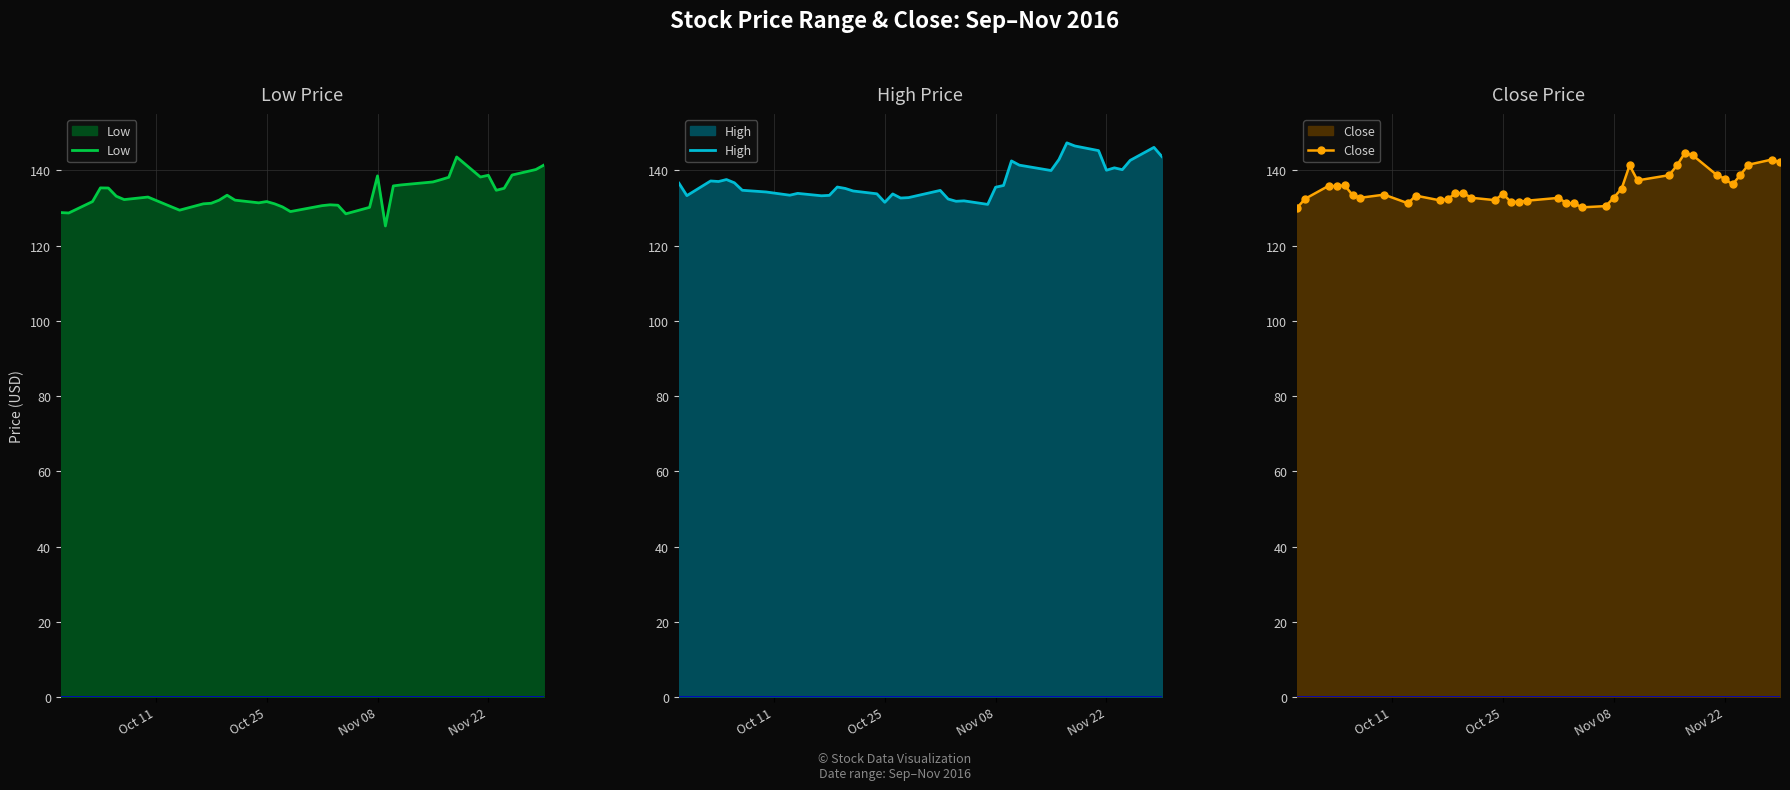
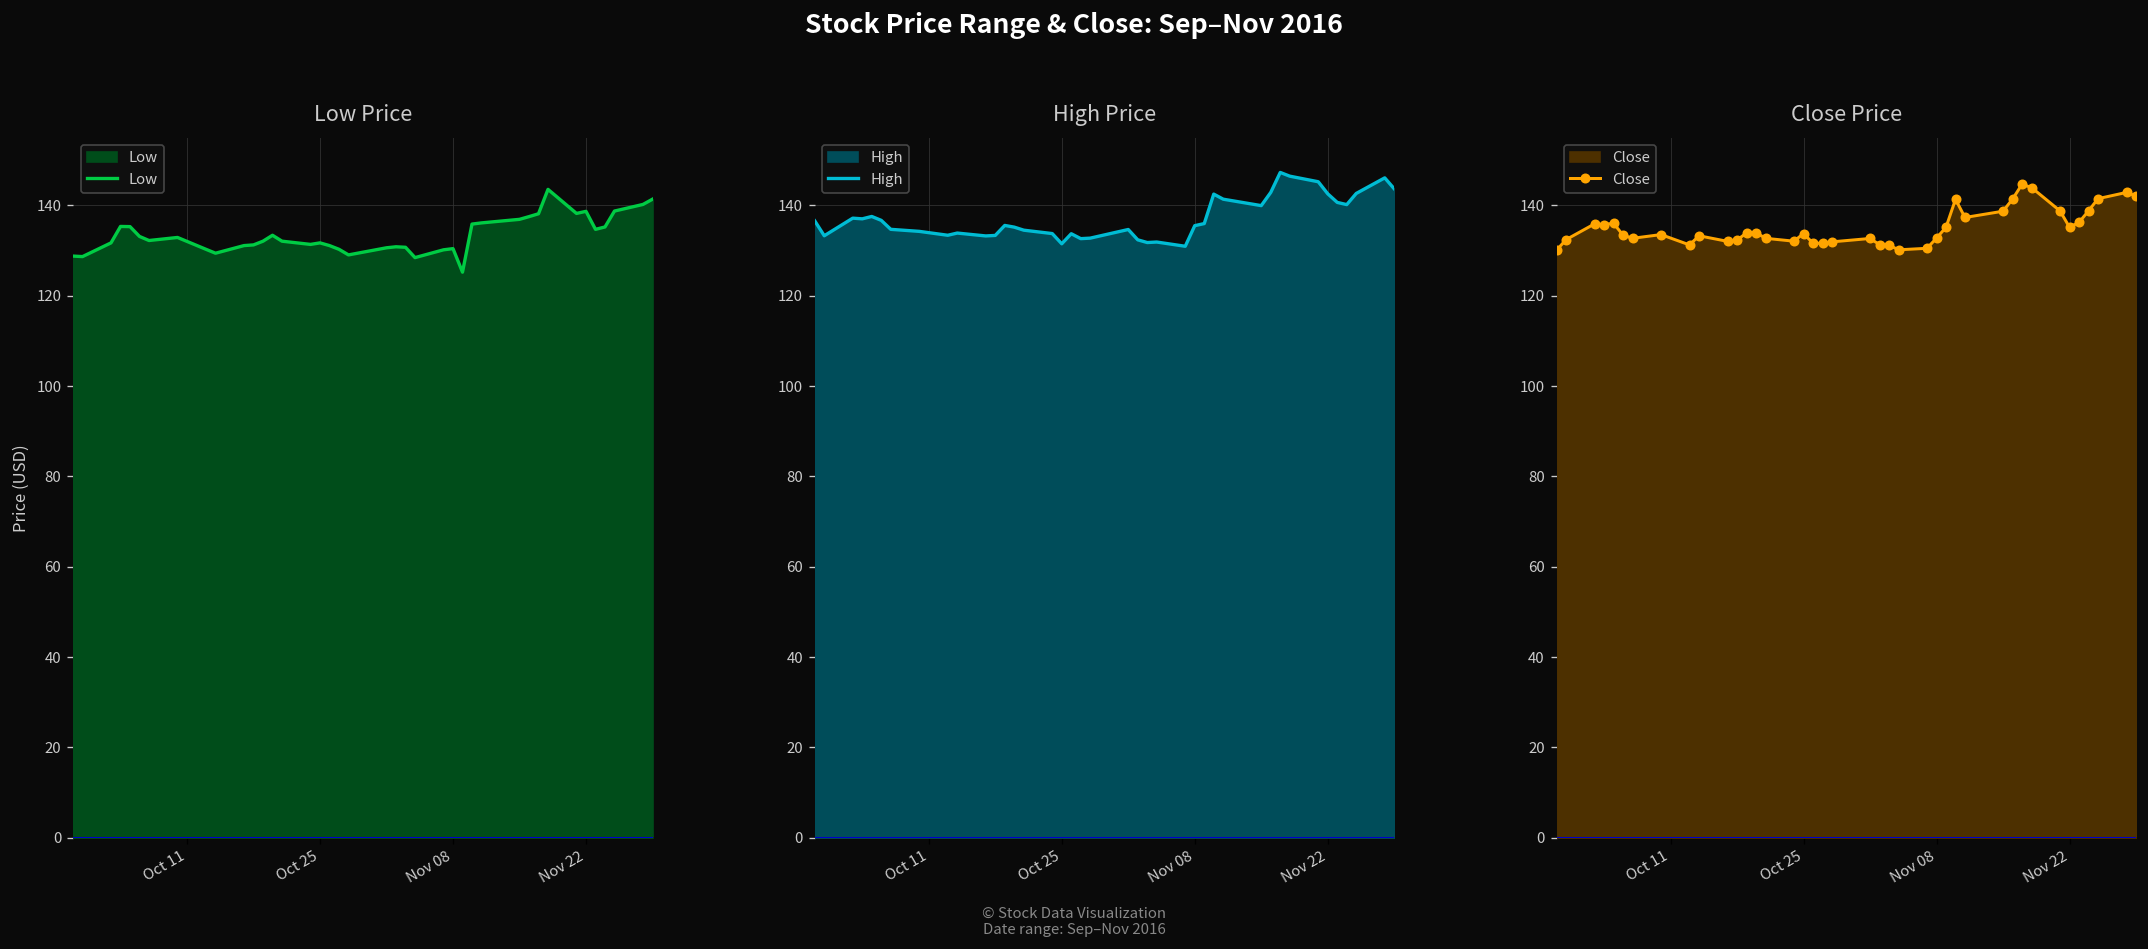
Low Price, Nov 08: 139 -> 130
High Price, Nov 22: 140 -> 143
Close Price, Nov 22: 138 -> 135
